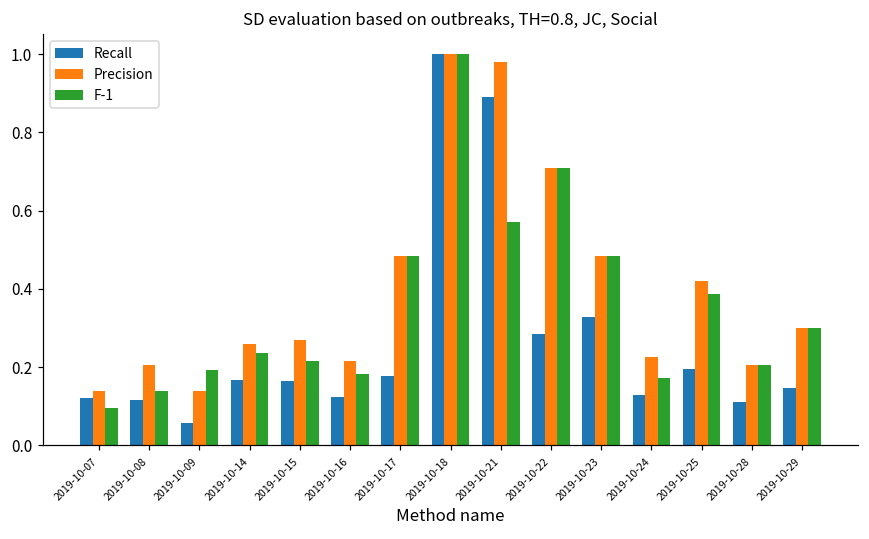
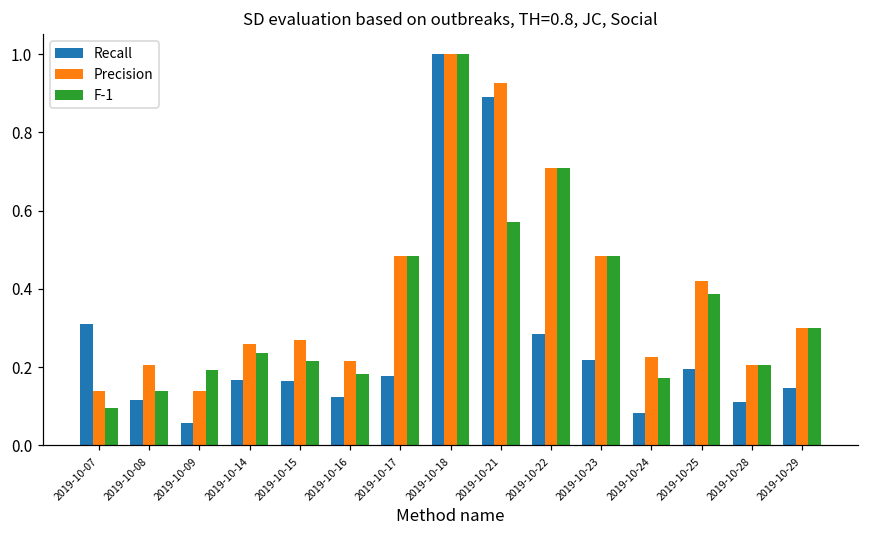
Recall, 2019-10-07: 0.12 -> 0.31
Precision, 2019-10-21: 0.98 -> 0.92
Recall, 2019-10-23: 0.33 -> 0.22
Recall, 2019-10-24: 0.13 -> 0.08
